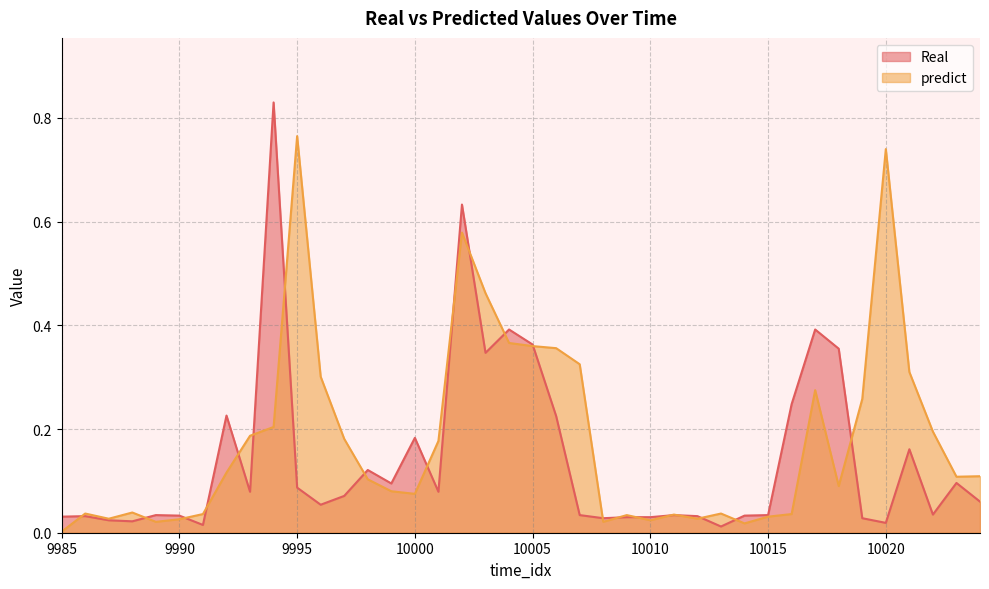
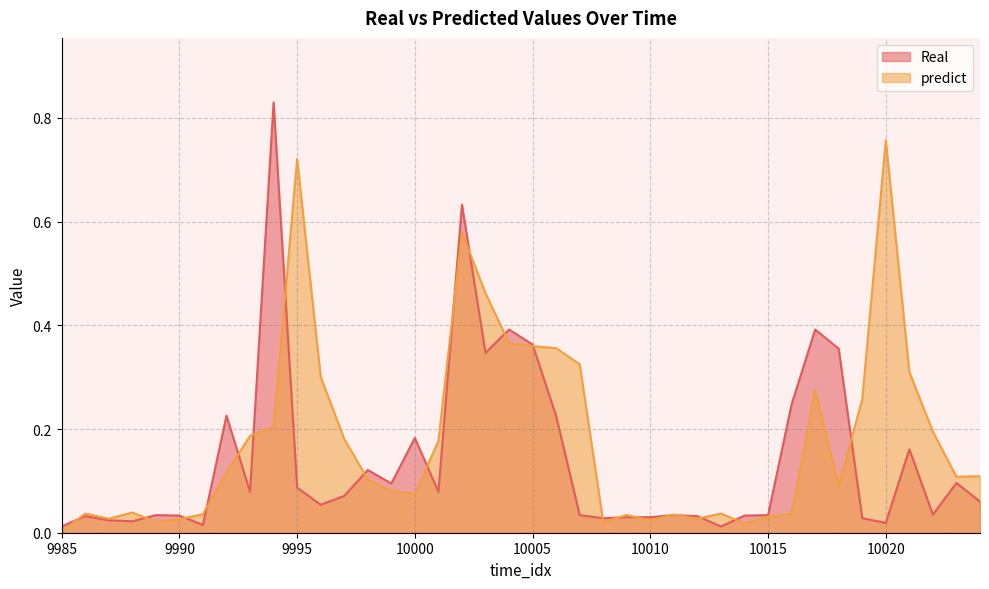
Real, 9985: 0.03 -> 0.01
predict, 9995: 0.77 -> 0.72
predict, 10020: 0.74 -> 0.76
